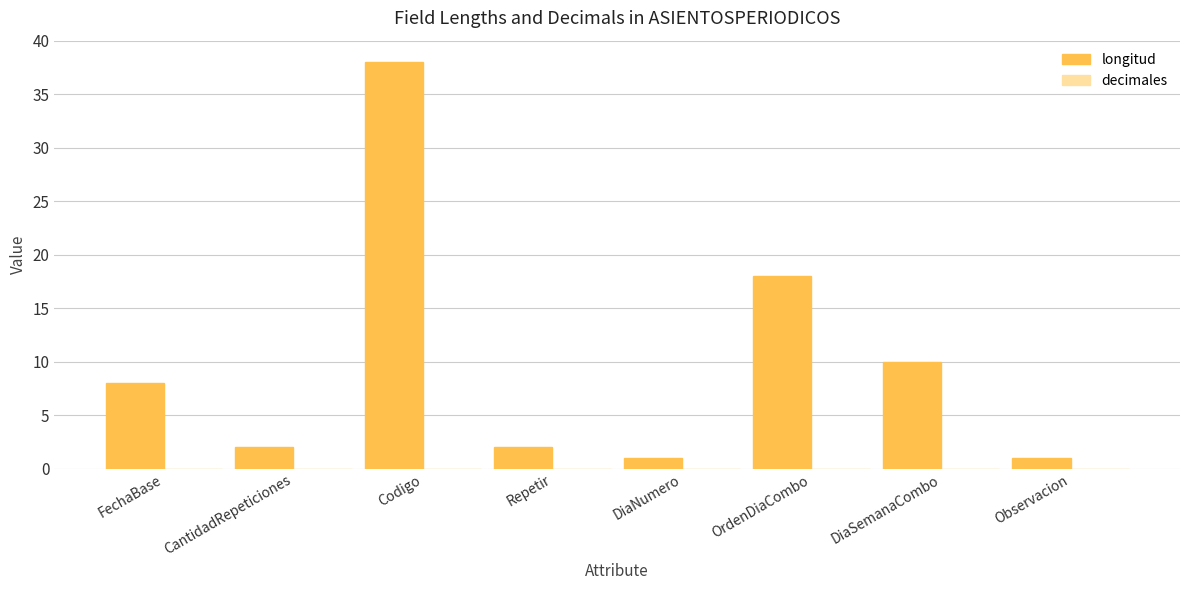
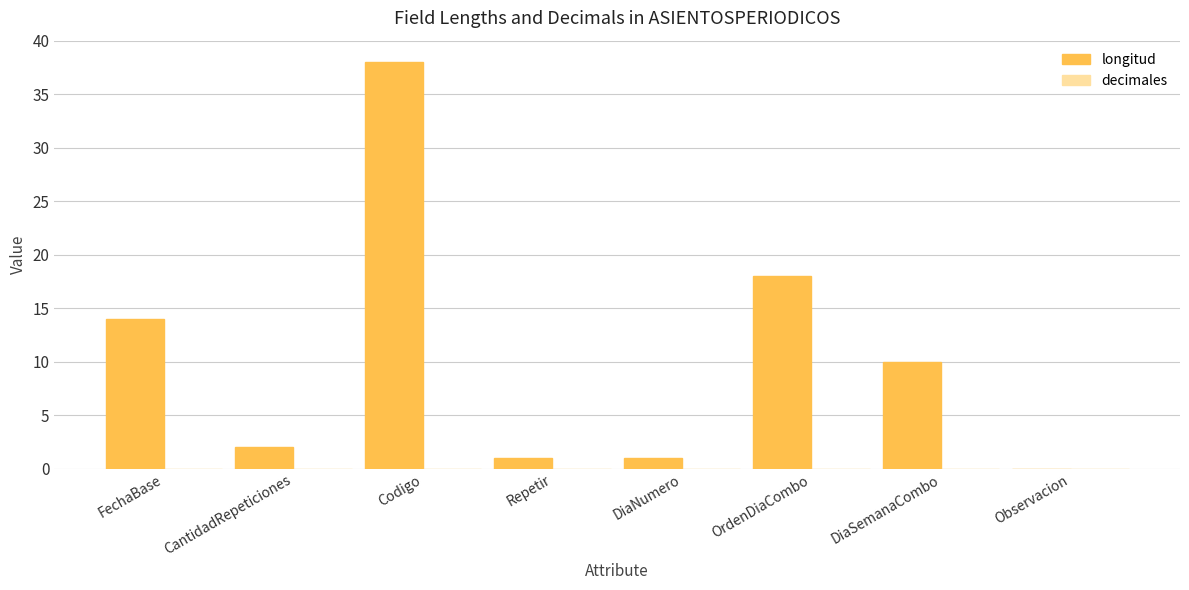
longitud, FechaBase: 8 -> 14
longitud, Repetir: 2 -> 1
longitud, Observacion: 1 -> 0
